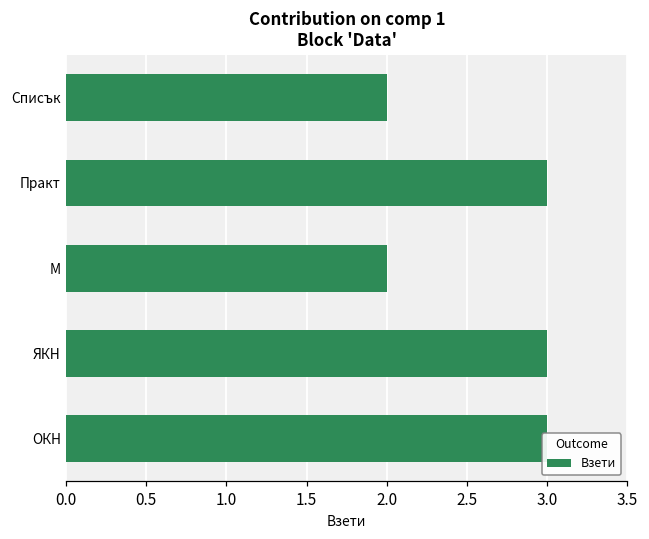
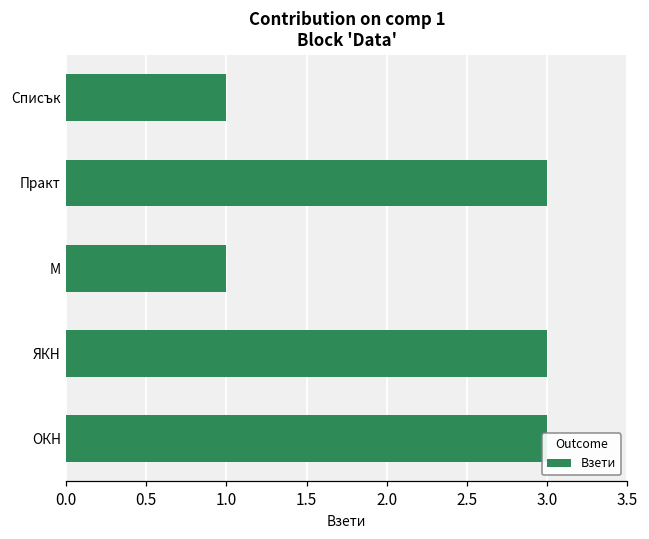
Списък: 2 -> 1
М: 2 -> 1
